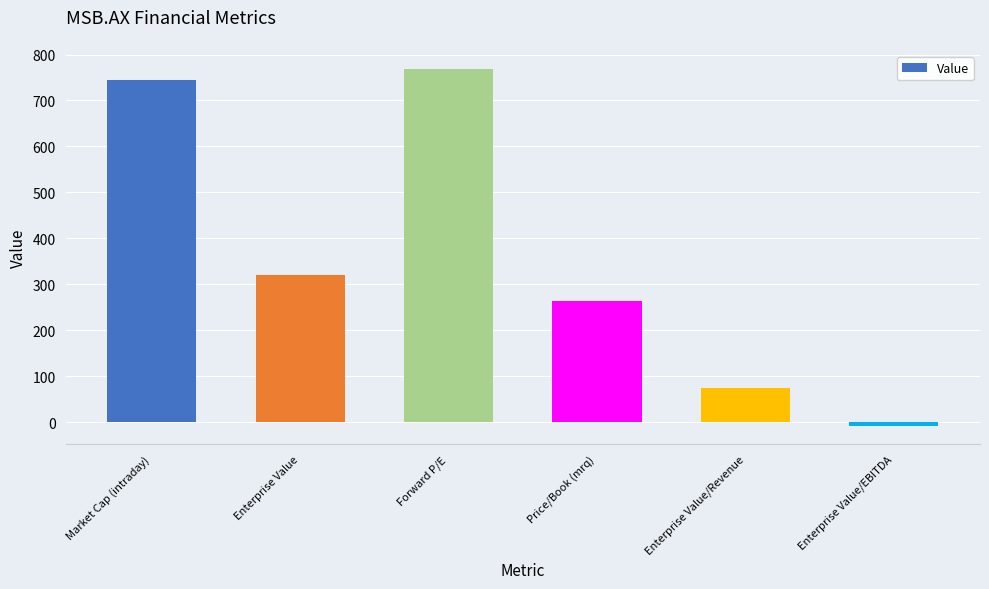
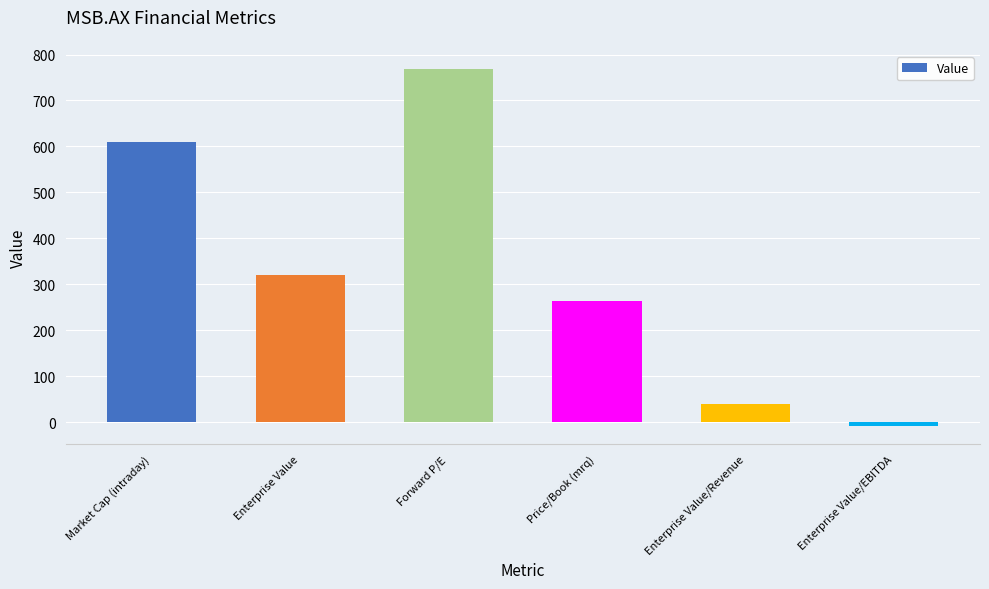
Market Cap (intraday): 740 -> 610
Enterprise Value/Revenue: 80 -> 40
